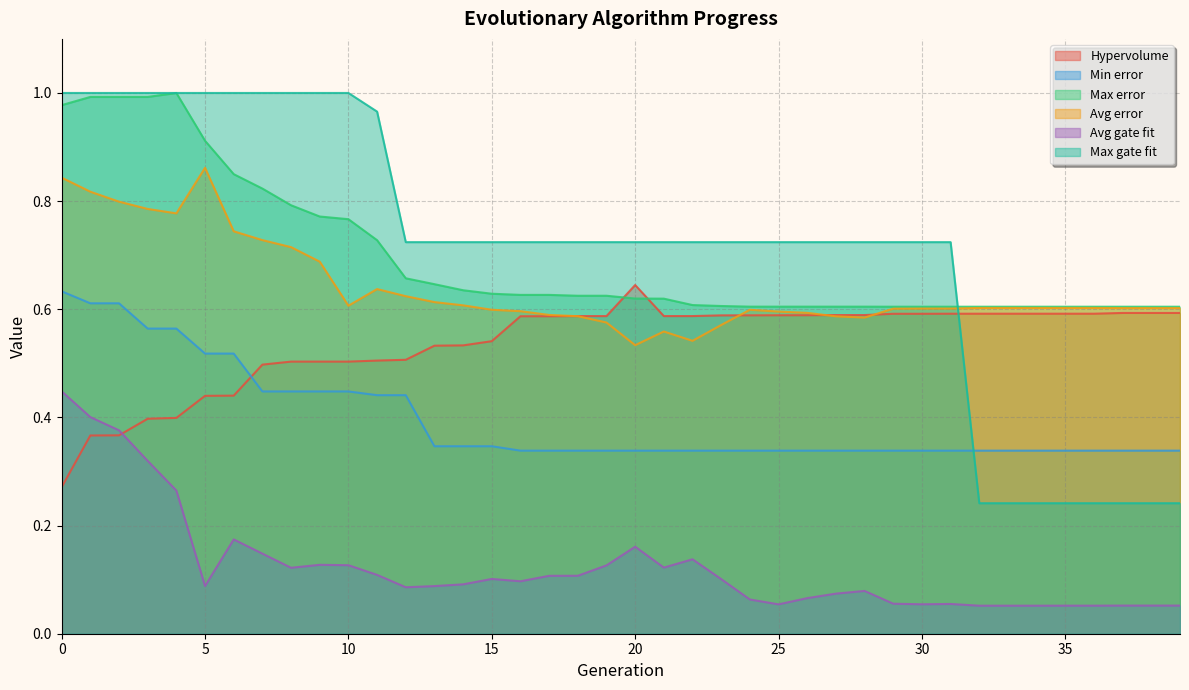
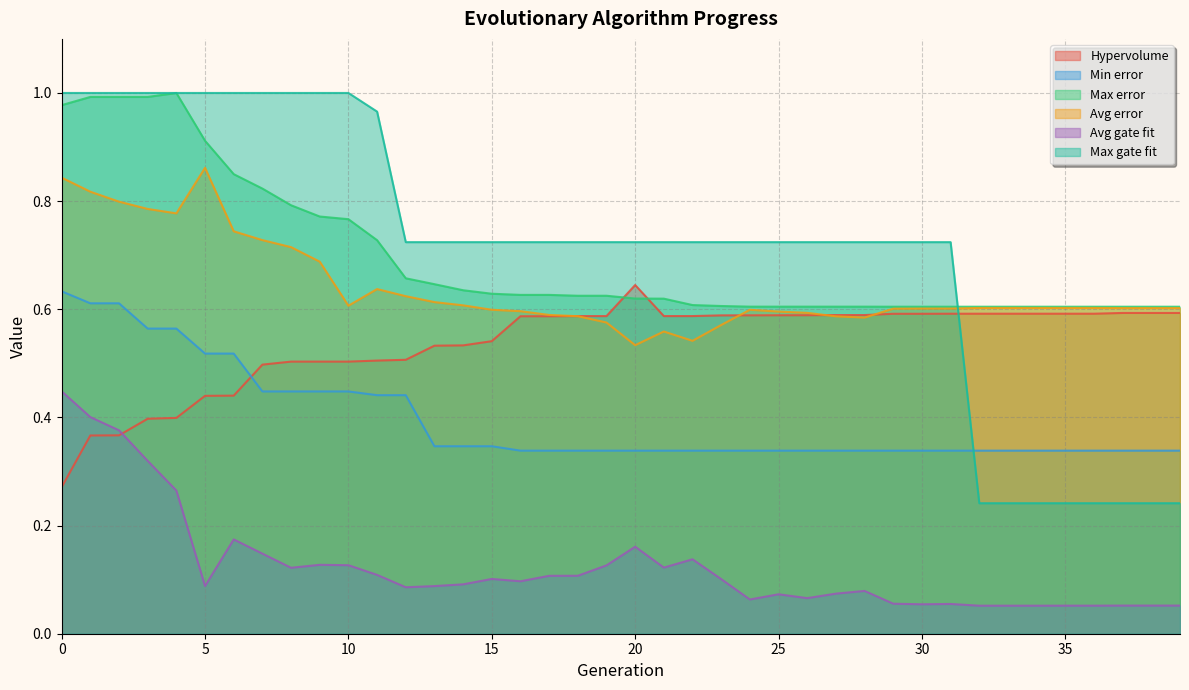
Avg gate fit, 25: 0.05 -> 0.07
